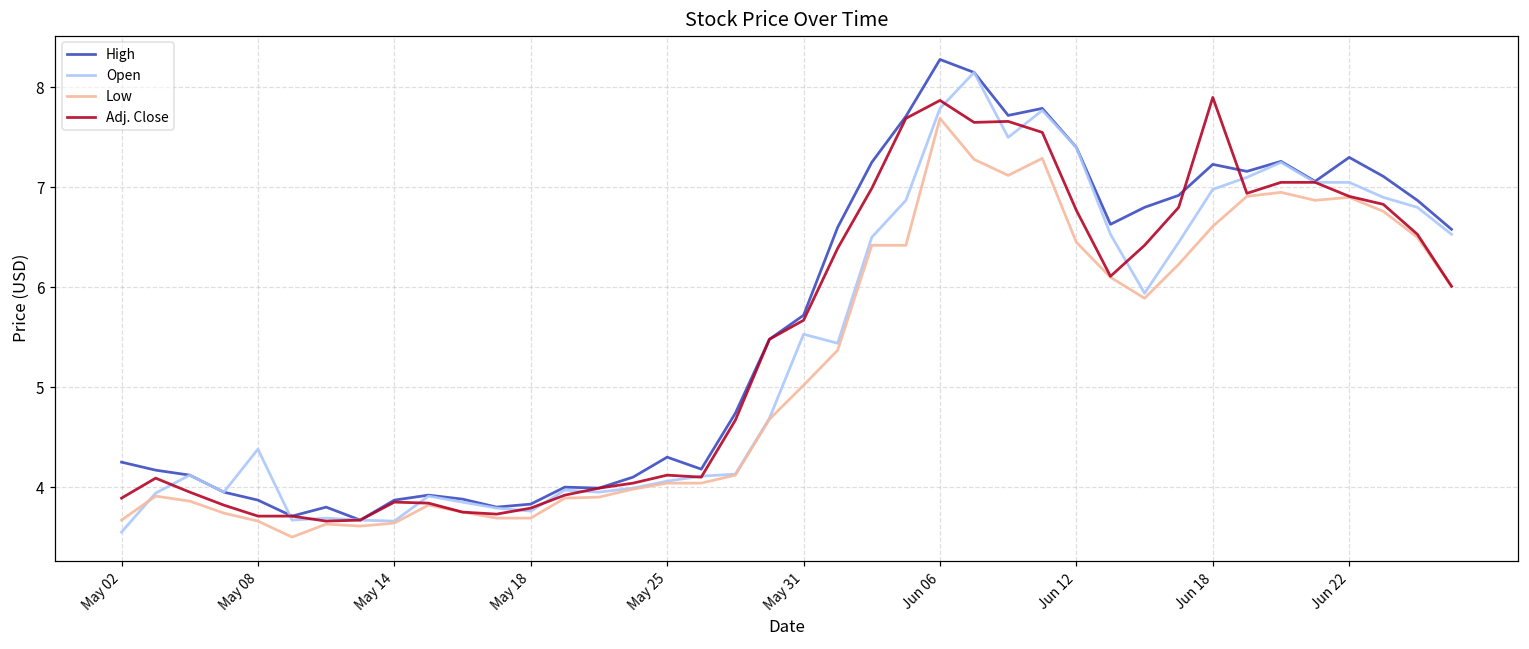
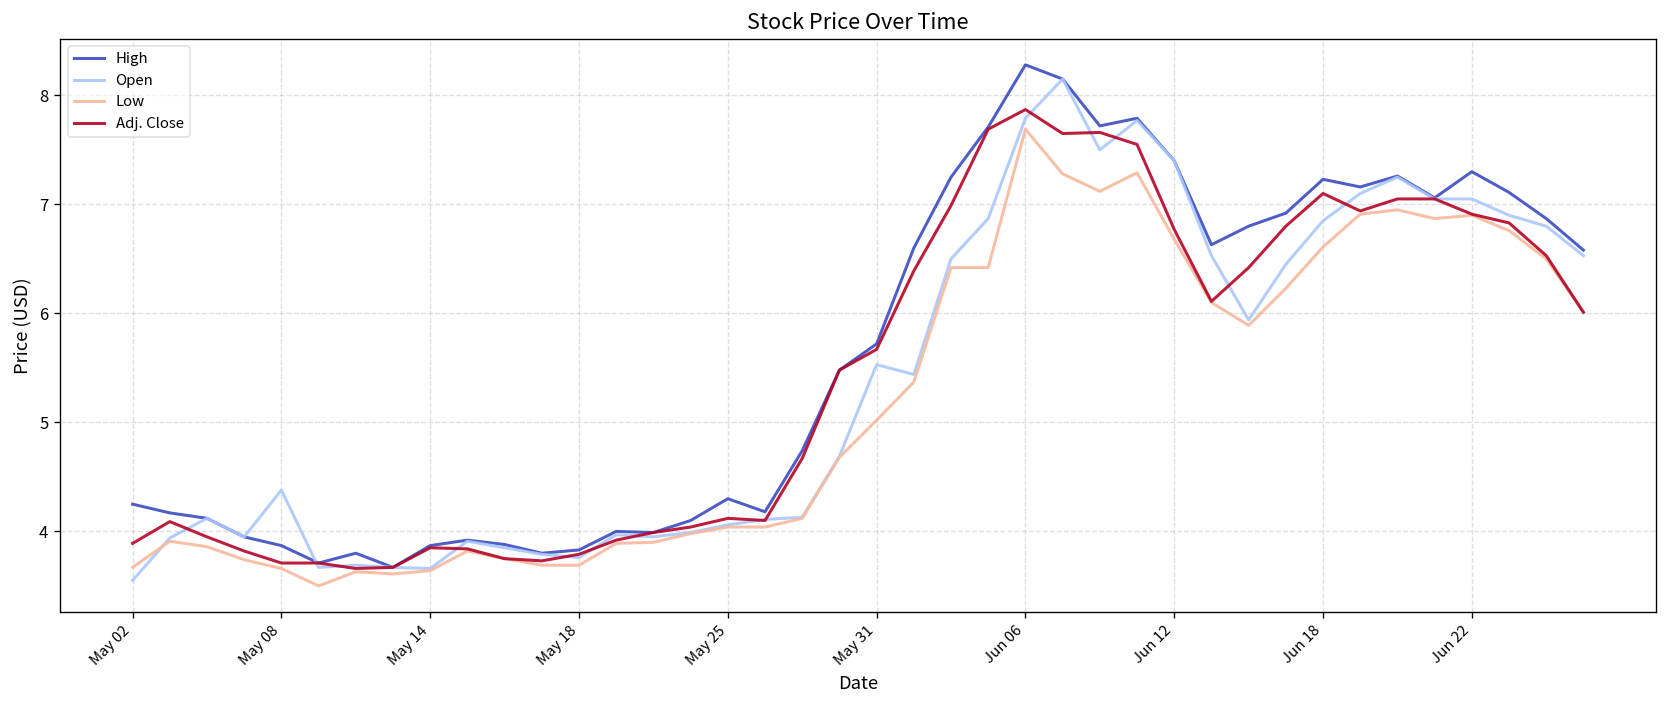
Low, Jun 12: 6.5 -> 6.7
Open, Jun 18: 7.0 -> 6.9
Adj. Close, Jun 18: 7.9 -> 7.1
